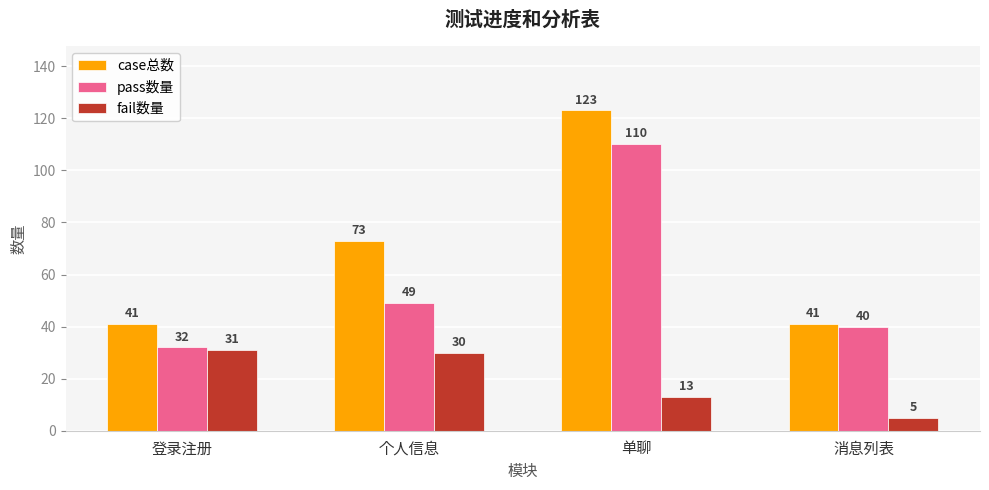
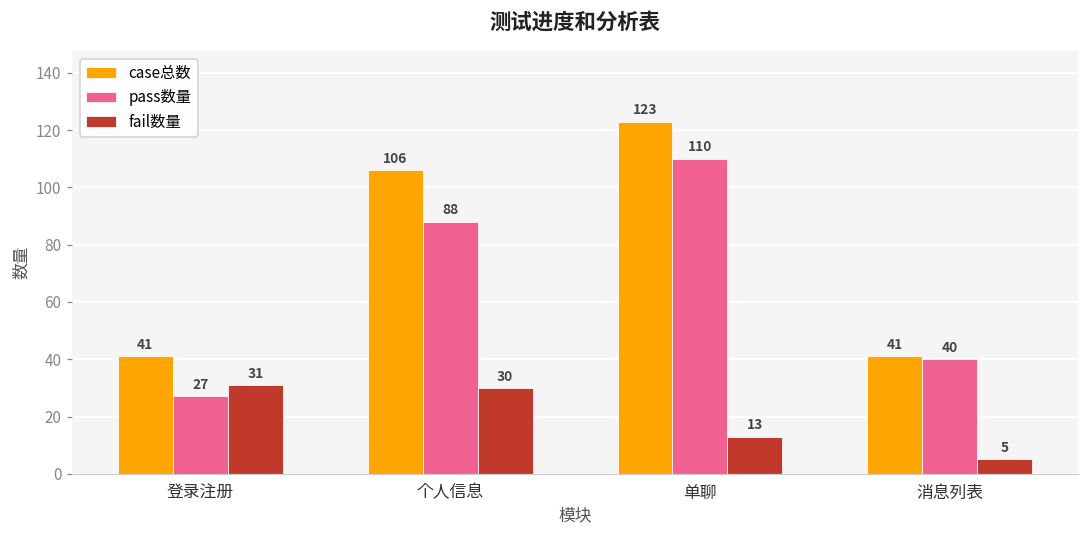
pass数量, 登录注册: 32 -> 27
case总数, 个人信息: 73 -> 106
pass数量, 个人信息: 49 -> 88
